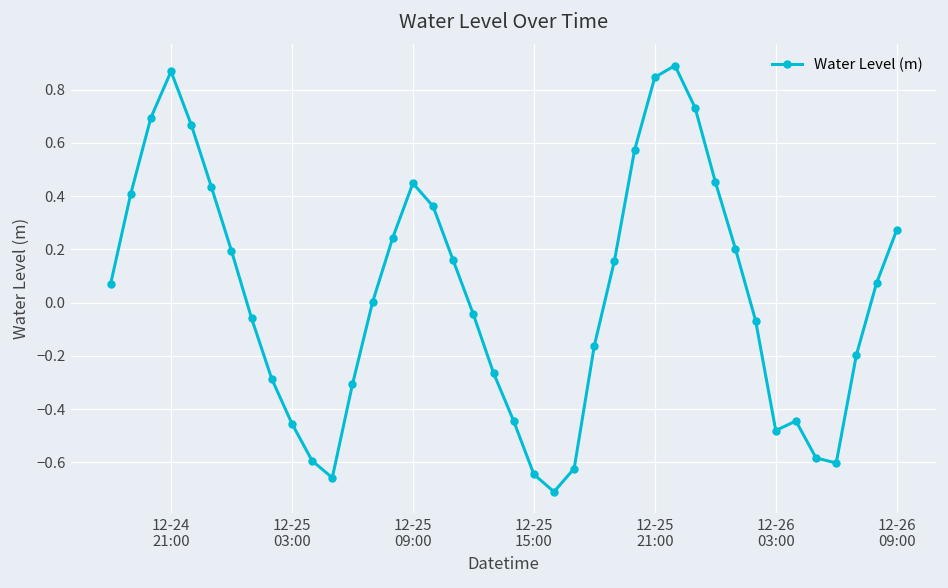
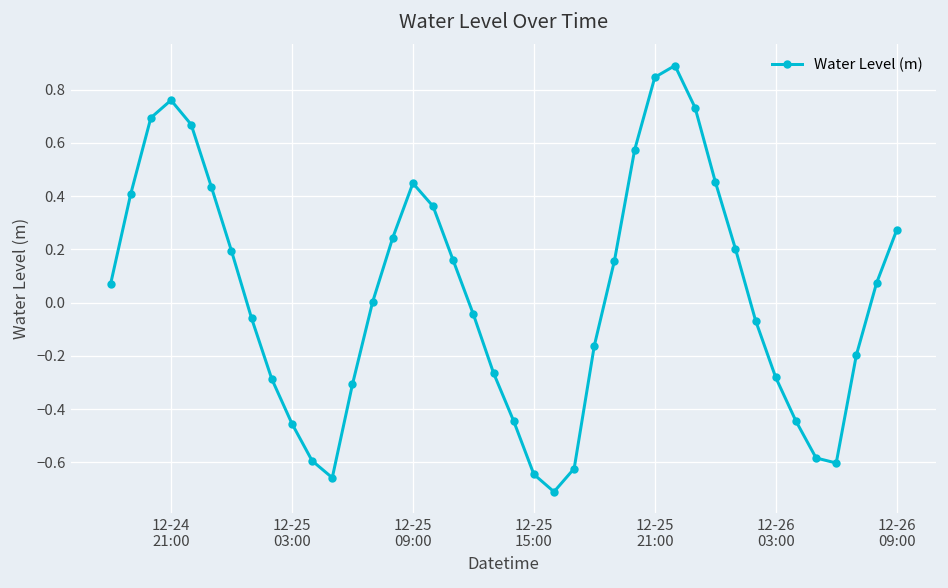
12-24 21:00: 0.87 -> 0.76
12-26 03:00: -0.48 -> -0.28
